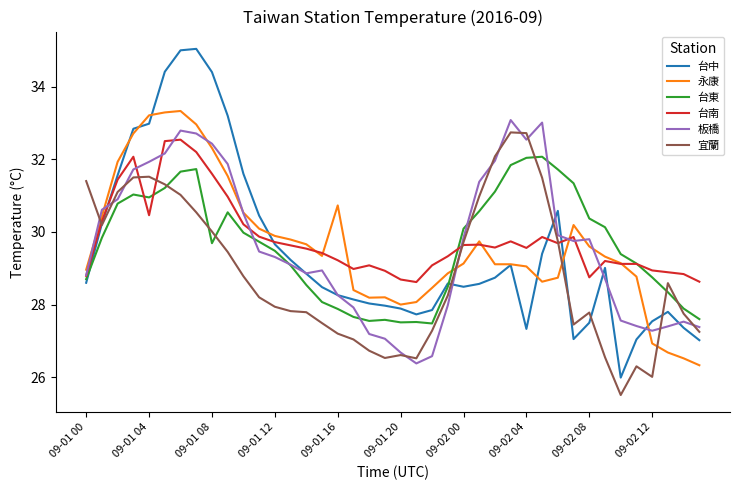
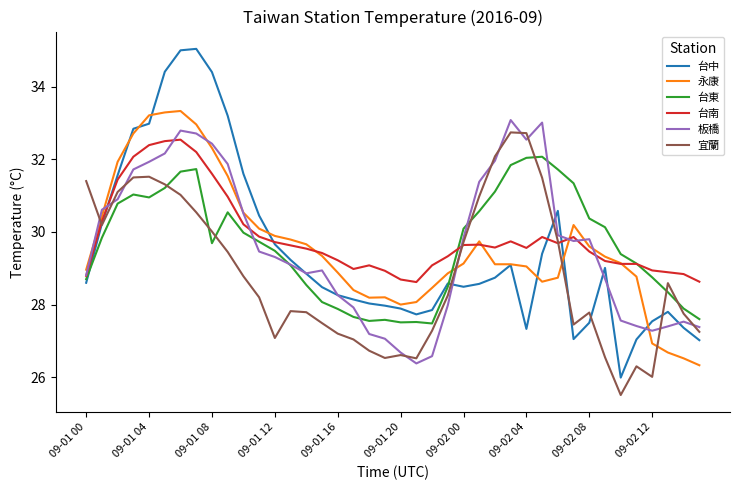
台南, 09-01 04: 30.5 -> 32.4
宜蘭, 09-01 12: 27.9 -> 27.1
永康, 09-01 16: 30.7 -> 28.9
台南, 09-02 08: 28.8 -> 29.5
